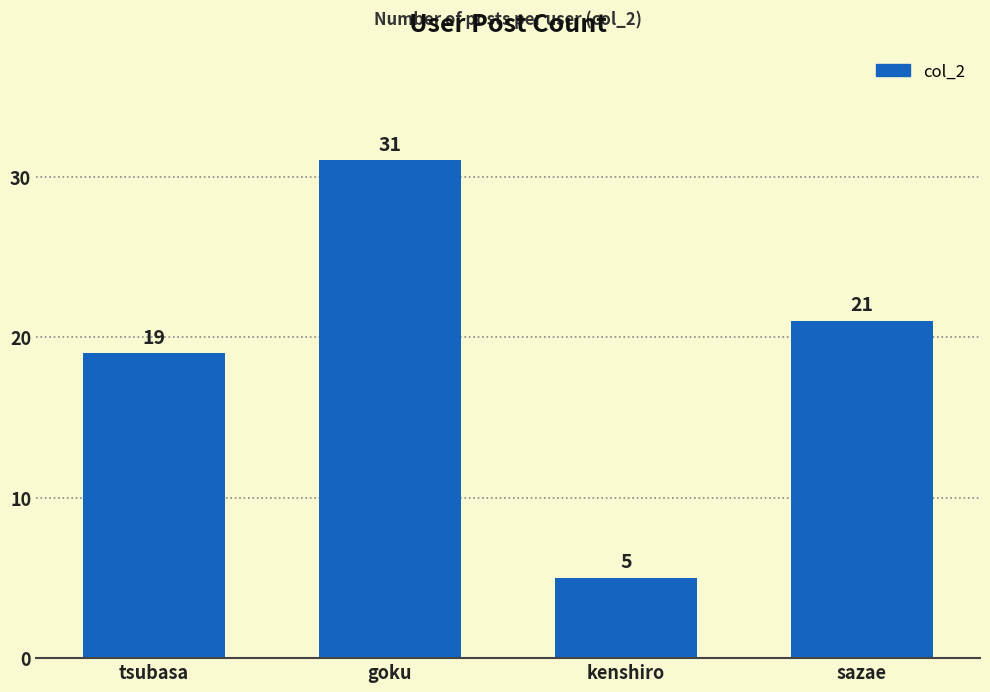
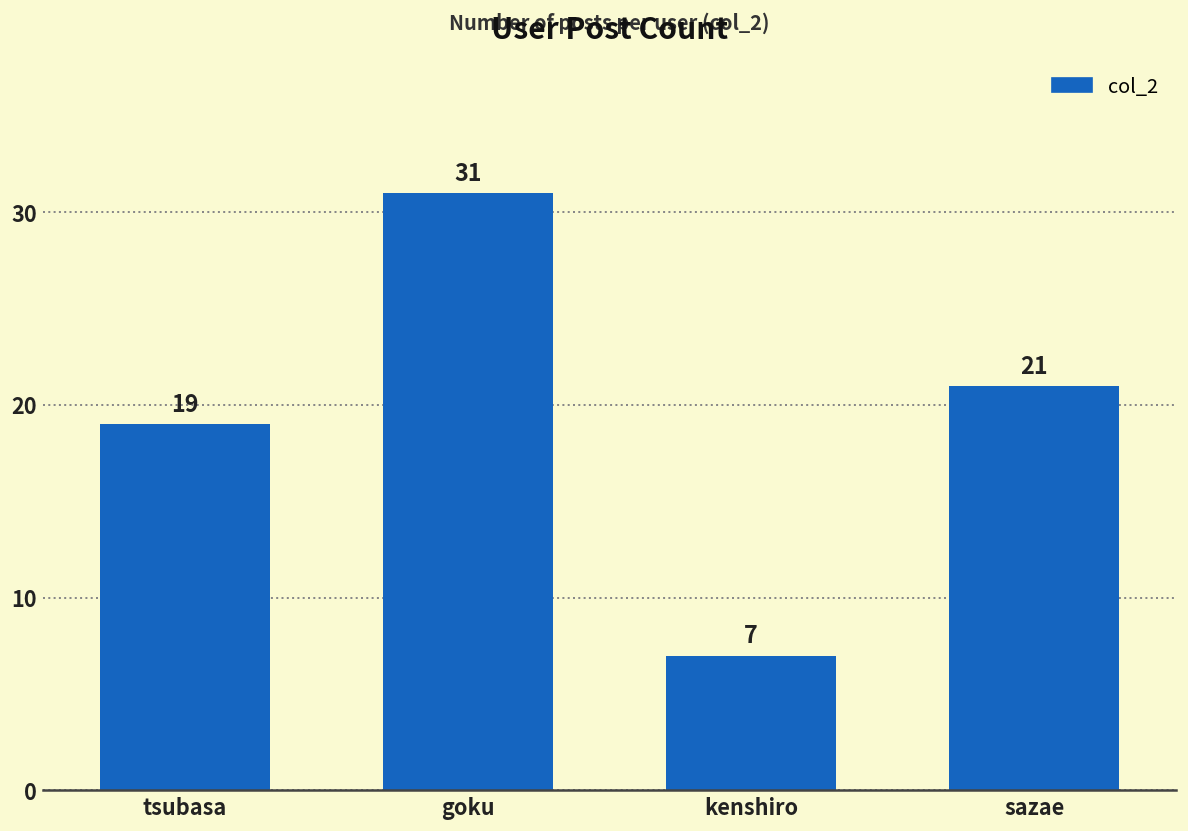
kenshiro: 5 -> 7
